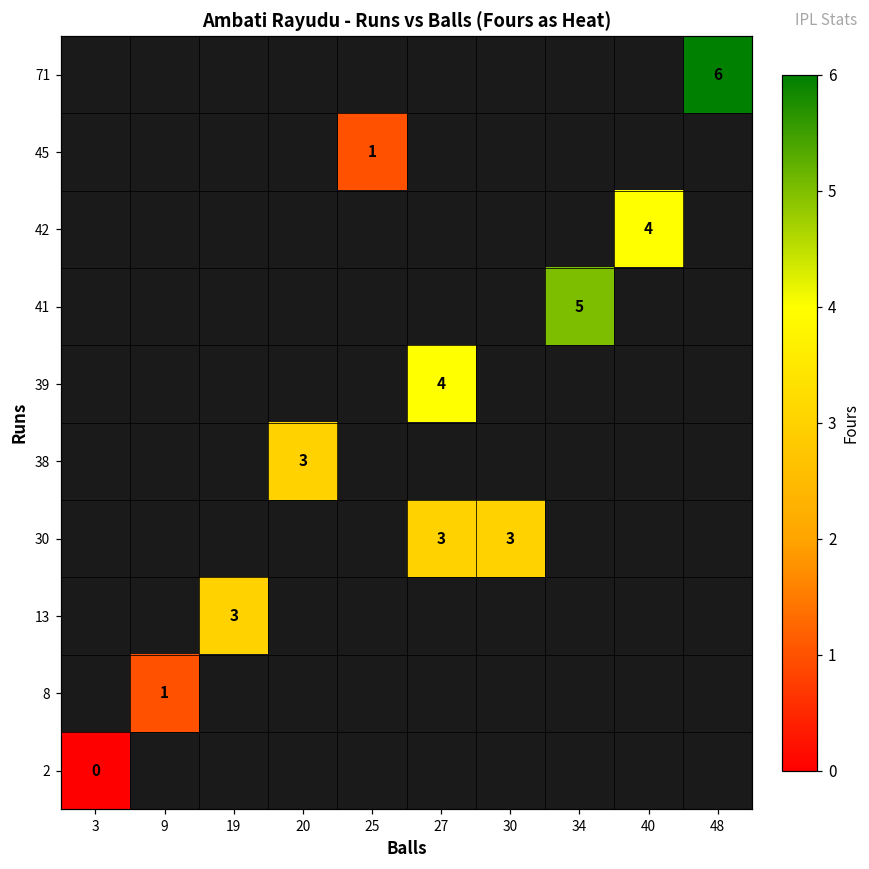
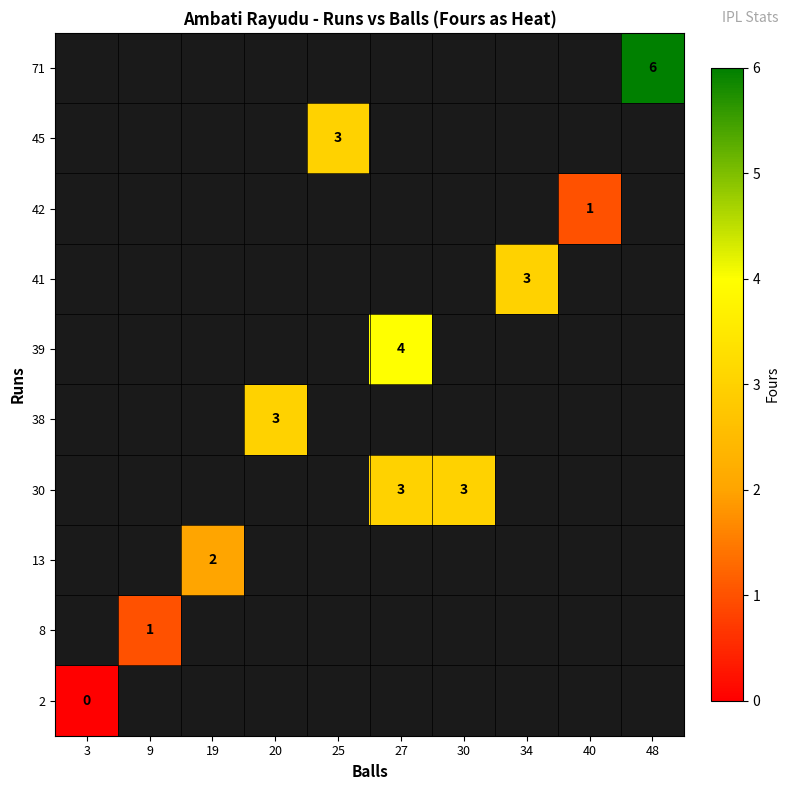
45, 25: 1 -> 3
42, 40: 4 -> 1
41, 34: 5 -> 3
13, 19: 3 -> 2
